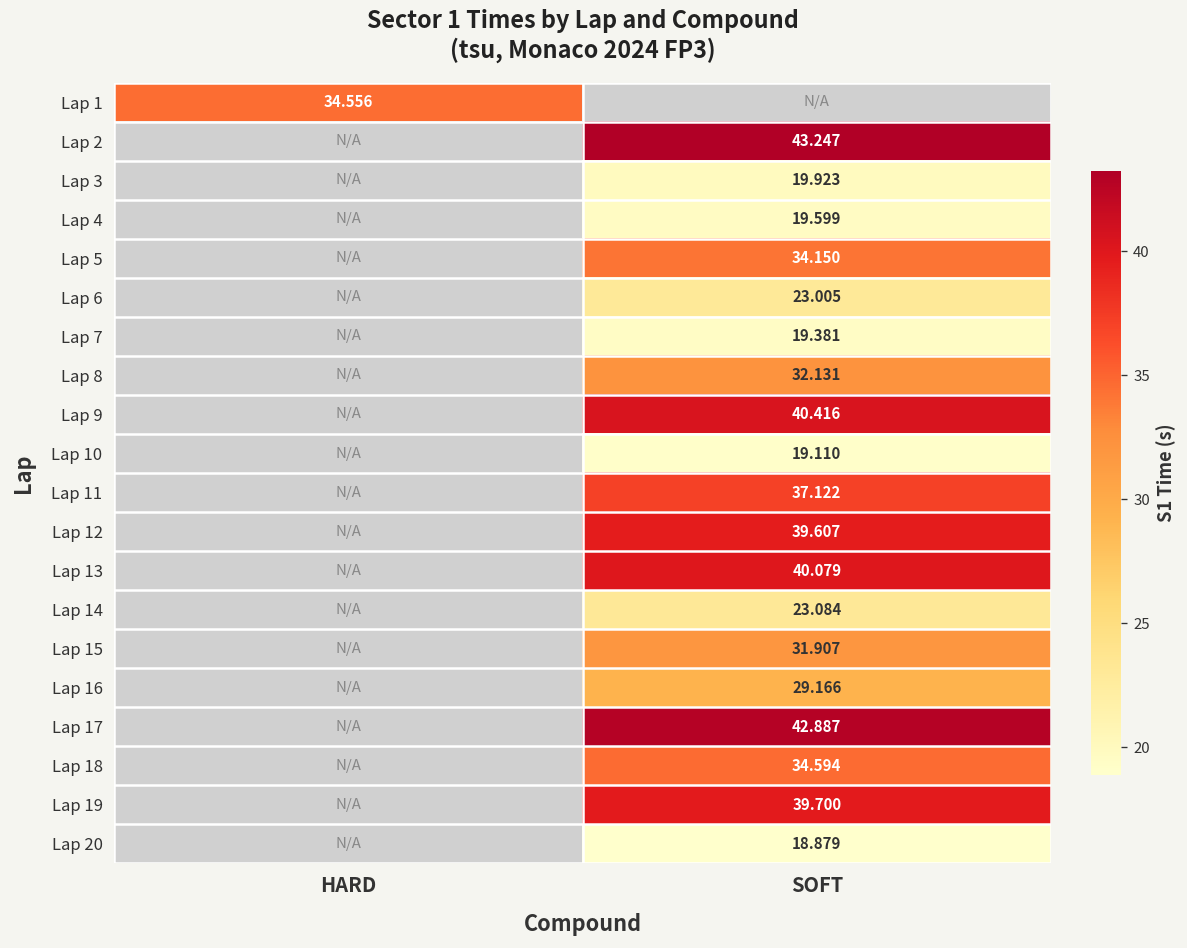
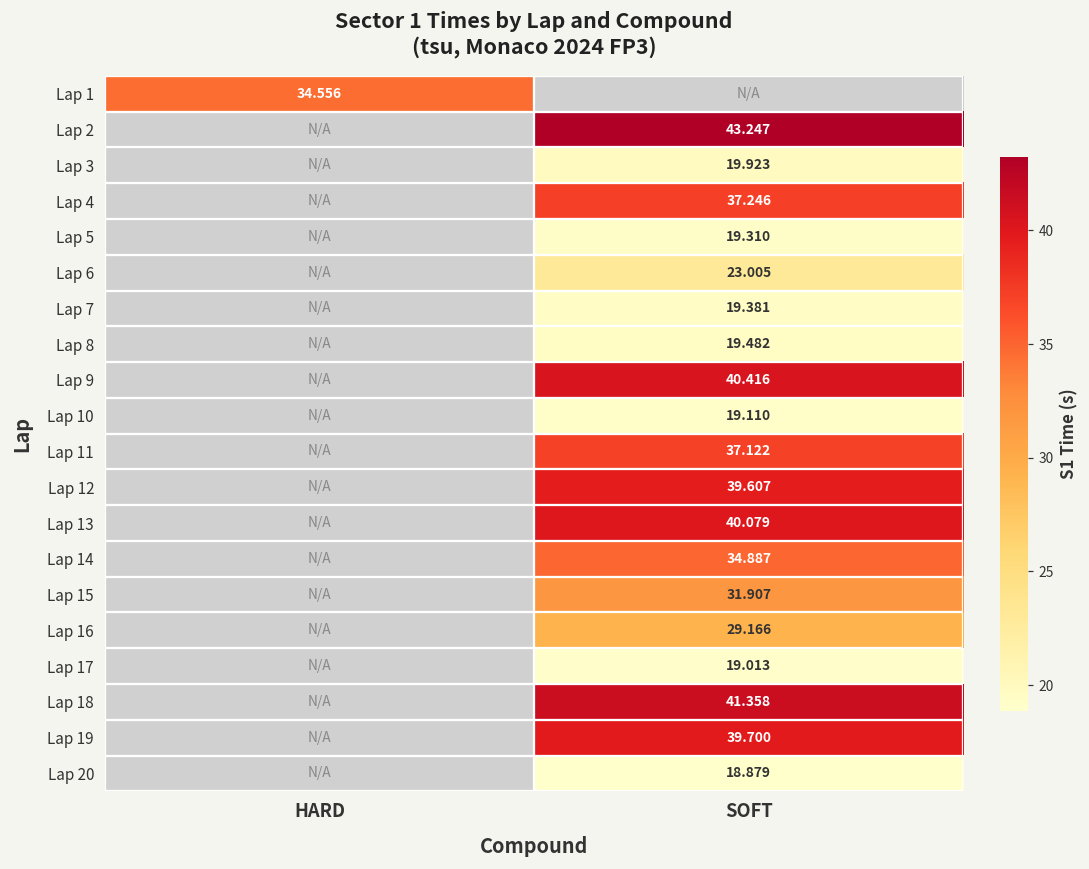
Lap 4, SOFT: 19.599 -> 37.246
Lap 5, SOFT: 34.150 -> 19.310
Lap 8, SOFT: 32.131 -> 19.482
Lap 14, SOFT: 23.084 -> 34.887
Lap 17, SOFT: 42.887 -> 19.013
Lap 18, SOFT: 34.594 -> 41.358
